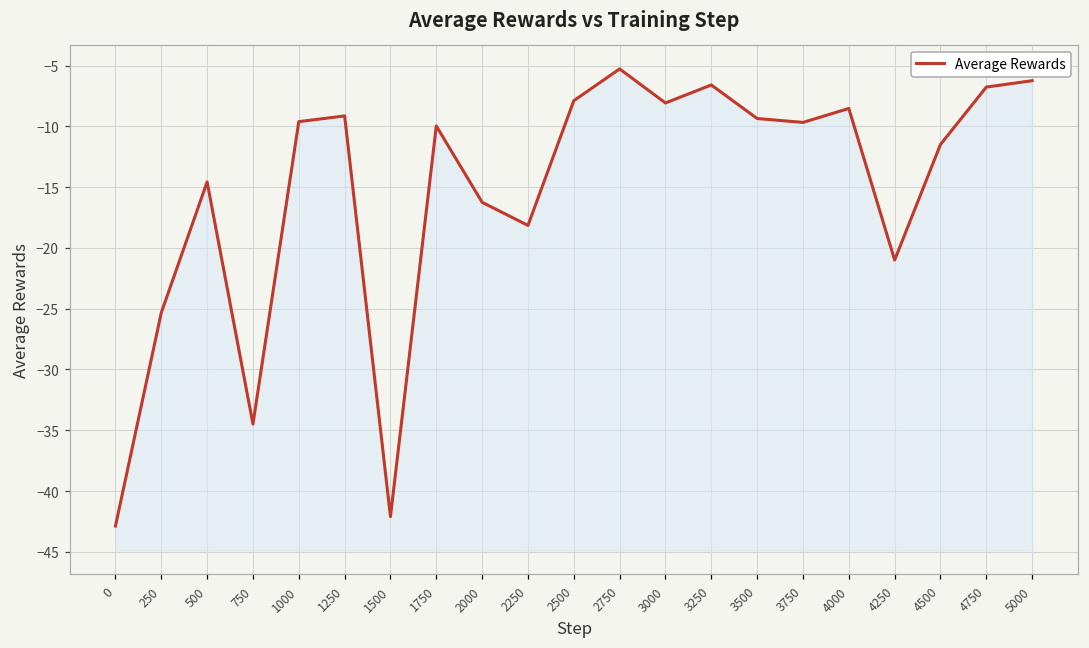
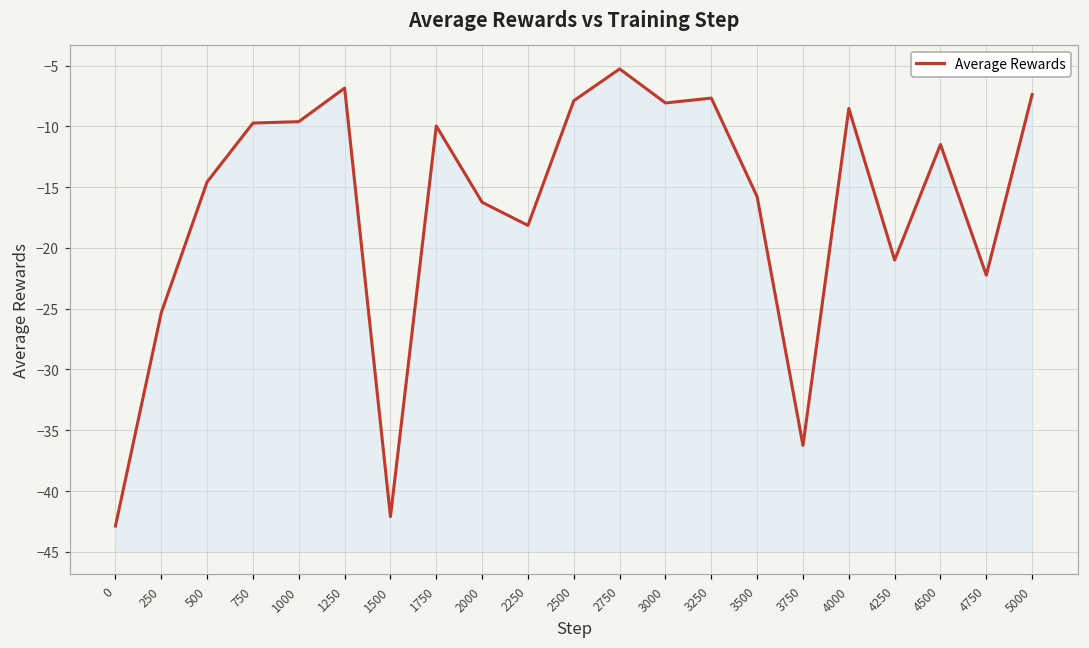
750: -34.5 -> -9.7
1250: -9.1 -> -6.9
3250: -6.6 -> -7.7
3500: -9.4 -> -15.8
3750: -9.7 -> -36.2
4750: -6.8 -> -22.2
5000: -6.2 -> -7.4
